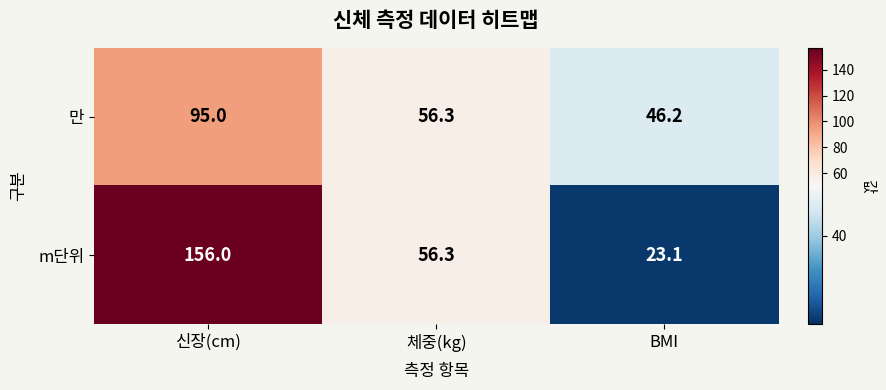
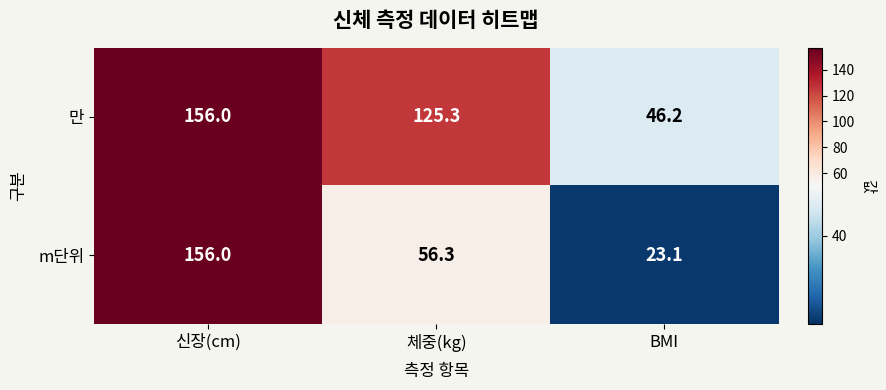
만, 신장(cm): 95.0 -> 156.0
만, 체중(kg): 56.3 -> 125.3
